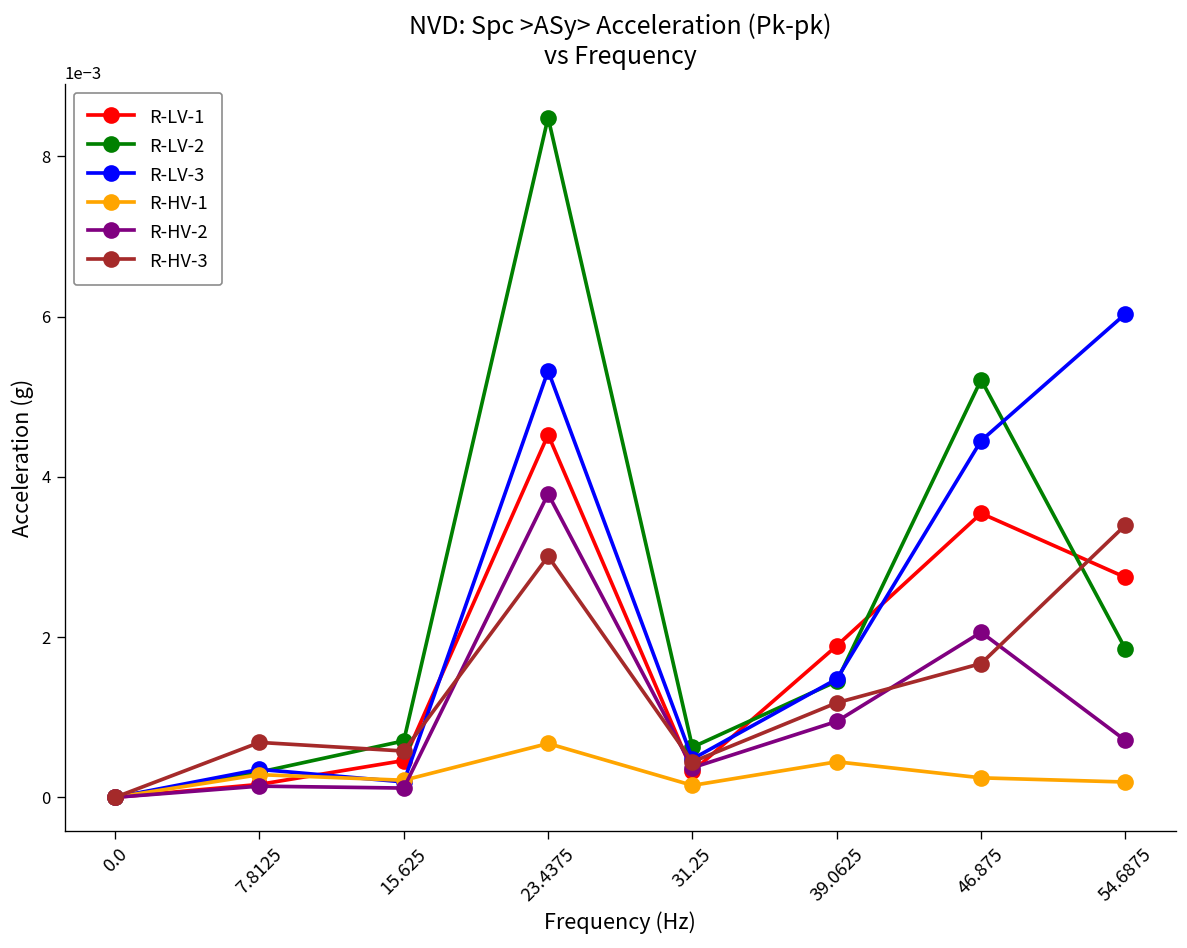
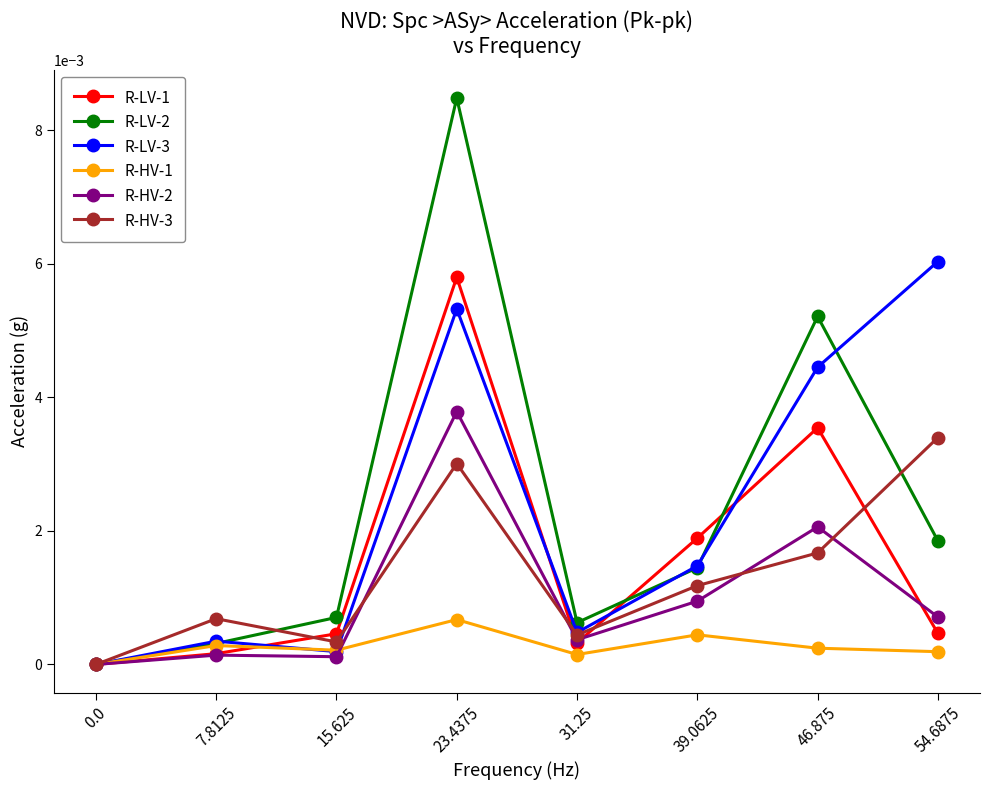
R-HV-3, 15.625: 0.0006 -> 0.0003
R-LV-1, 23.4375: 0.0045 -> 0.0058
R-LV-1, 54.6875: 0.0027 -> 0.0005
